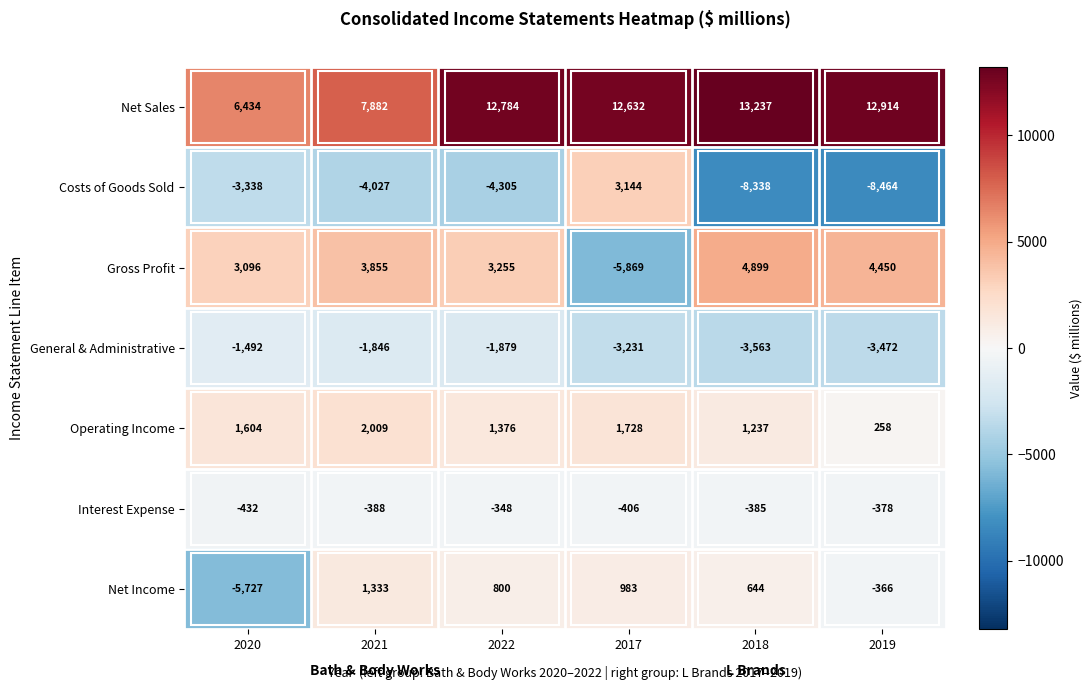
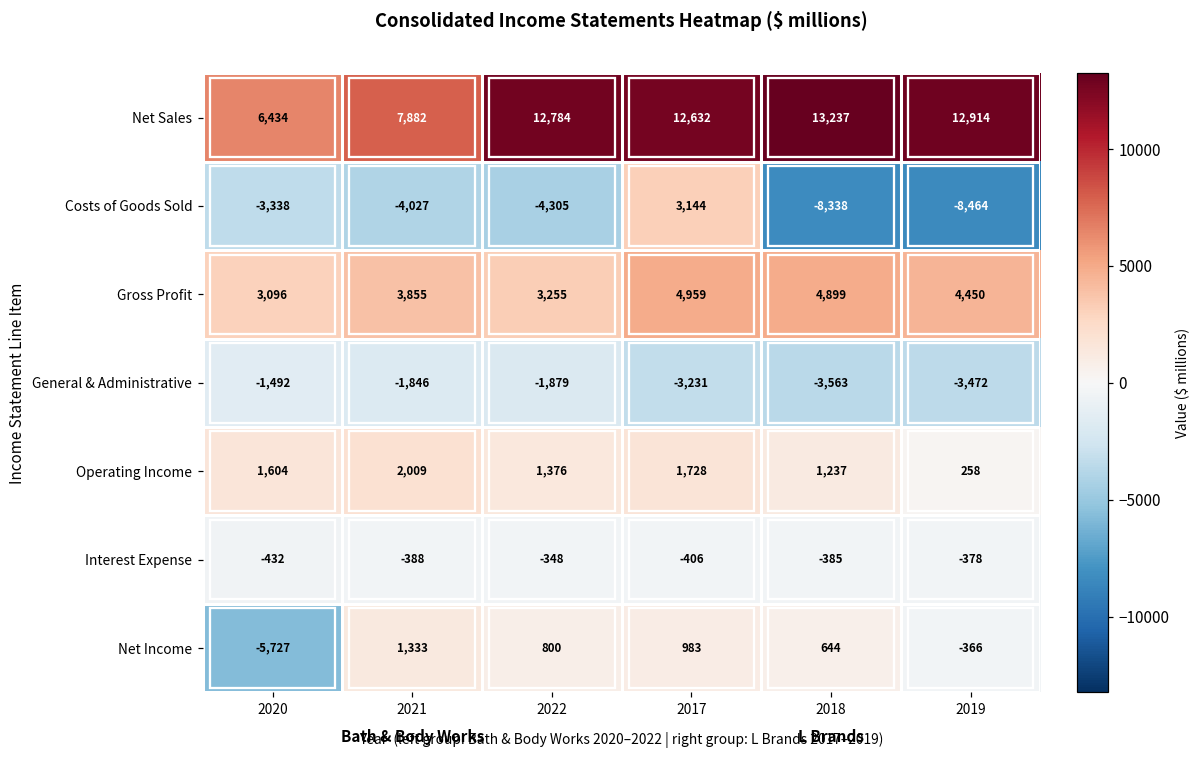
Gross Profit, 2017: -5,869 -> 4,959
